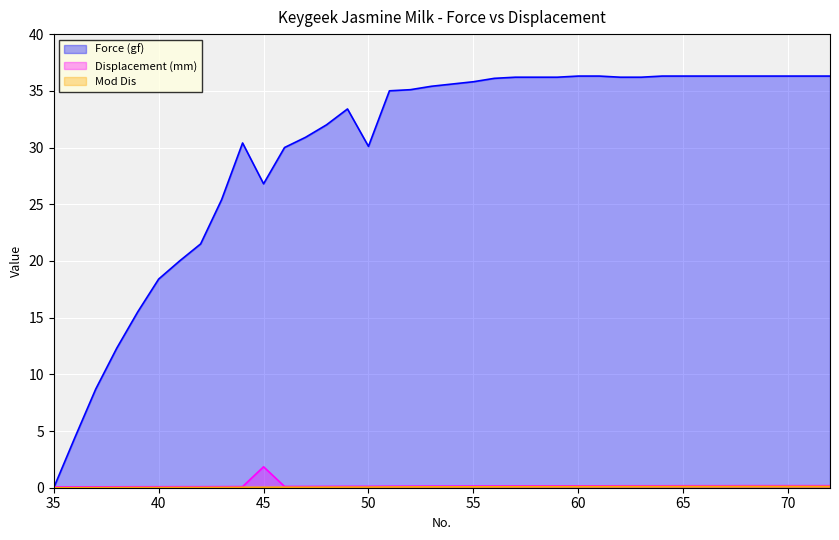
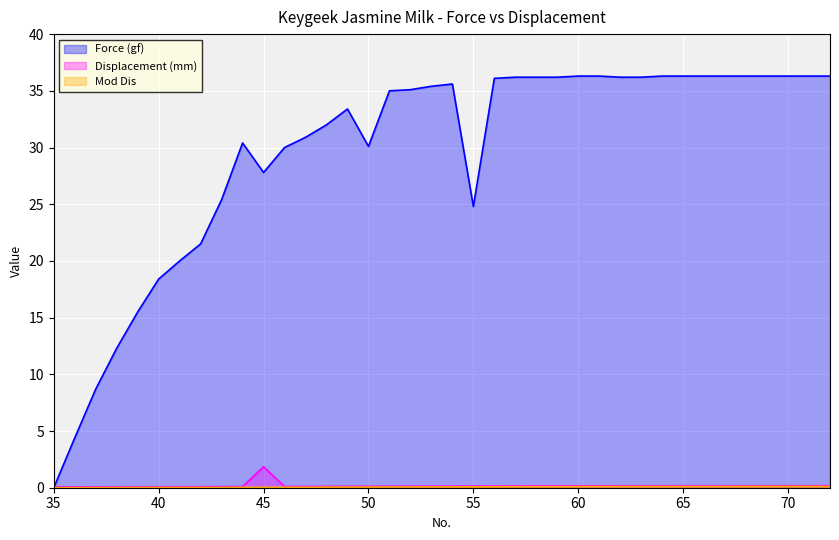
Force (gf), 45: 26.8 -> 27.8
Force (gf), 55: 35.8 -> 24.8
